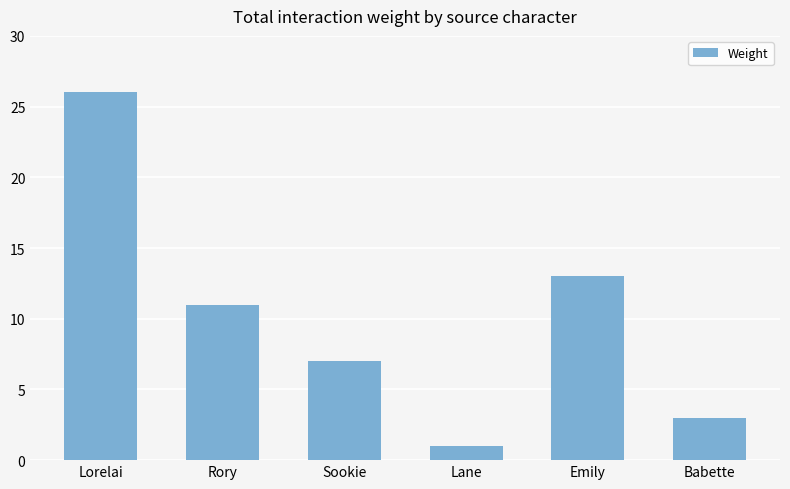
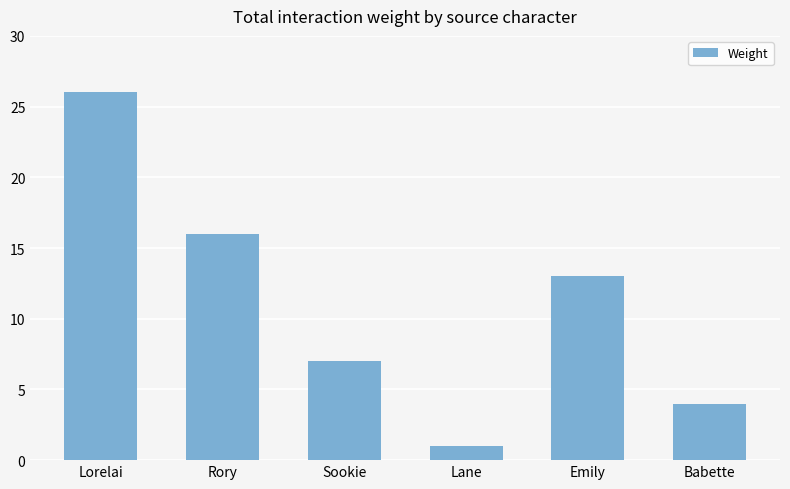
Rory: 11 -> 16
Babette: 3 -> 4
